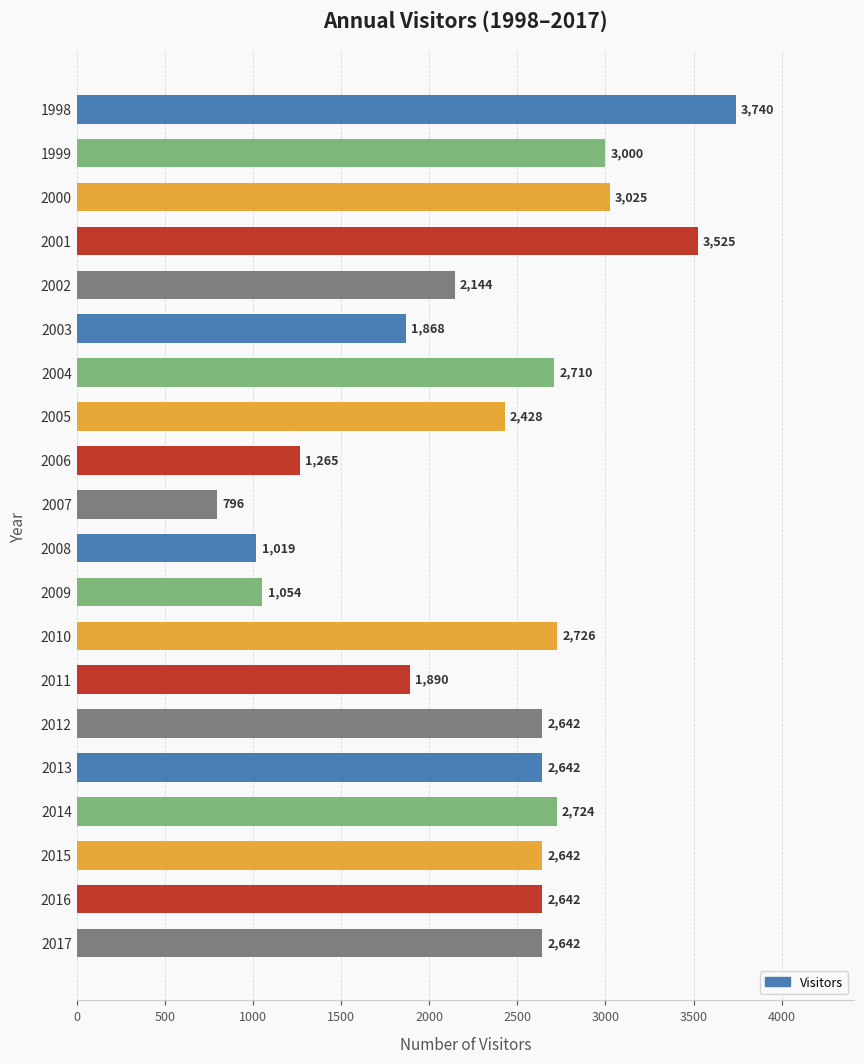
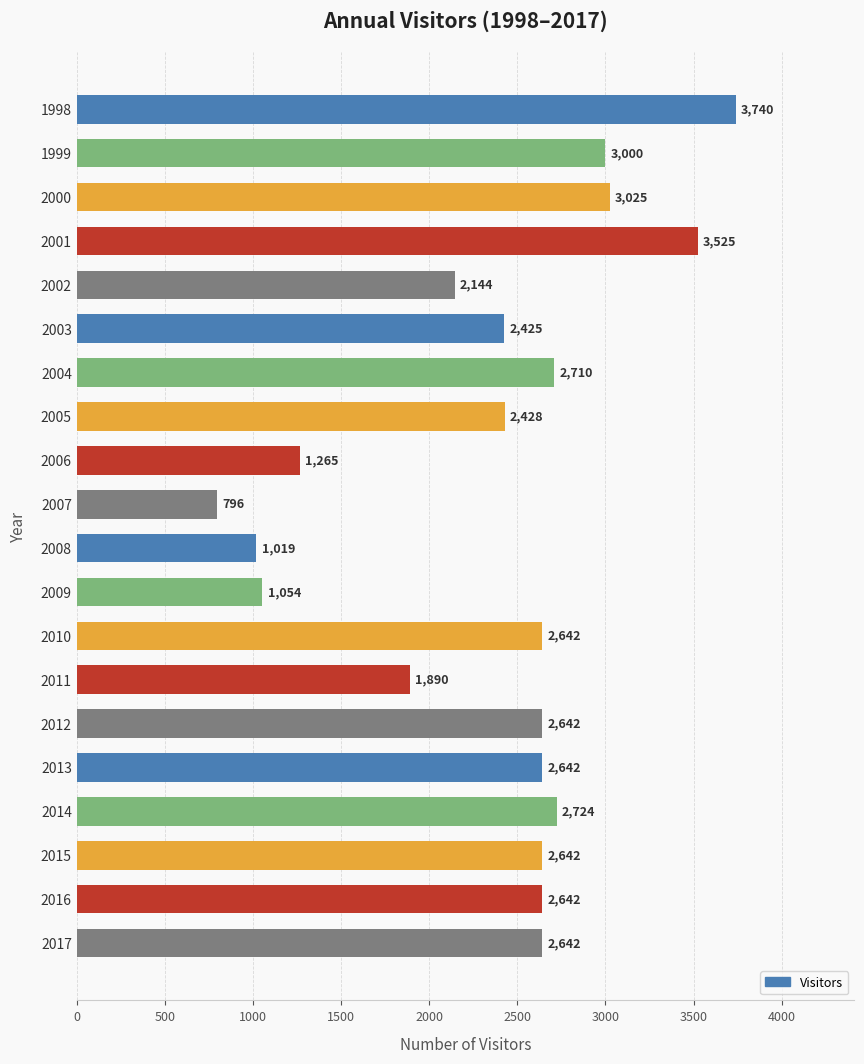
2003: 1,868 -> 2,425
2010: 2,726 -> 2,642
